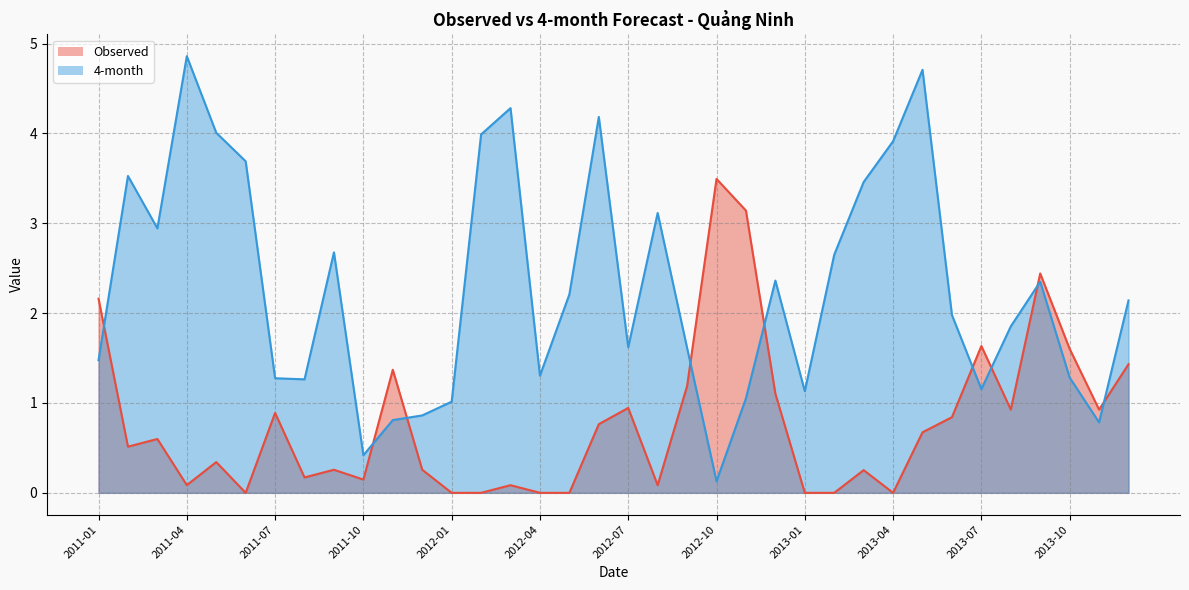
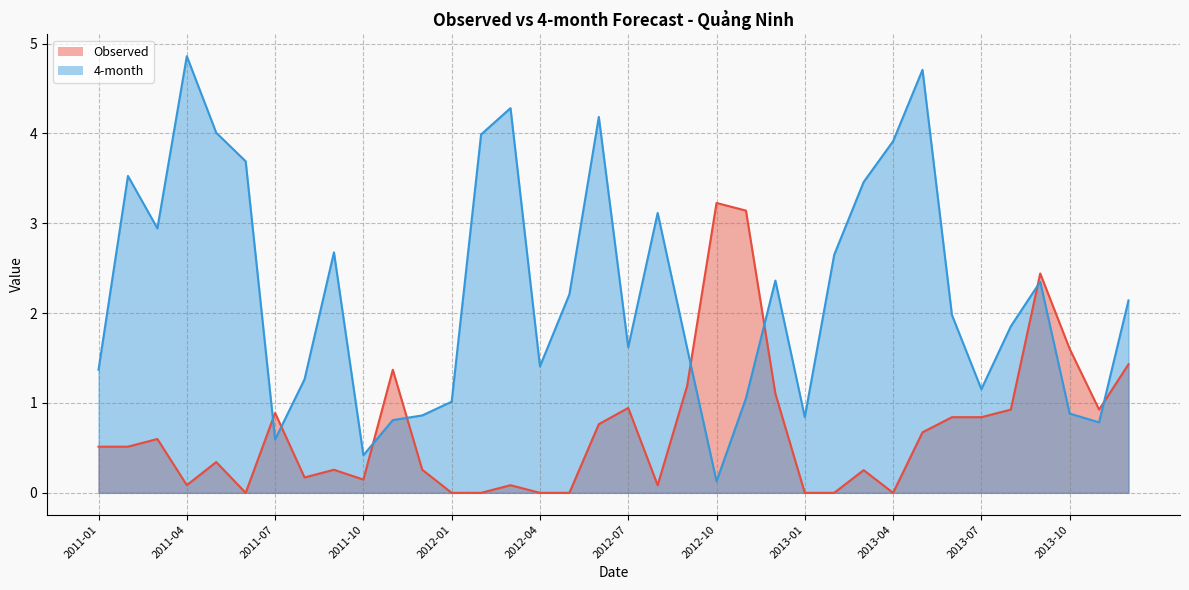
Observed, 2011-01: 2.2 -> 0.5
4-month, 2011-01: 1.5 -> 1.4
4-month, 2011-07: 1.3 -> 0.6
4-month, 2012-04: 1.3 -> 1.4
Observed, 2012-10: 3.5 -> 3.2
4-month, 2013-01: 1.1 -> 0.8
Observed, 2013-07: 1.6 -> 0.8
4-month, 2013-10: 1.3 -> 0.9
